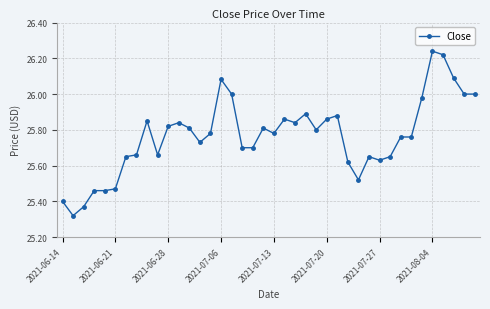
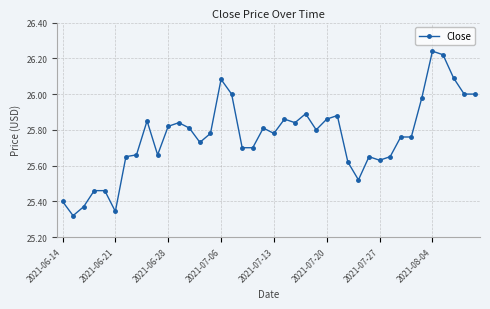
2021-06-21: 25.47 -> 25.34
